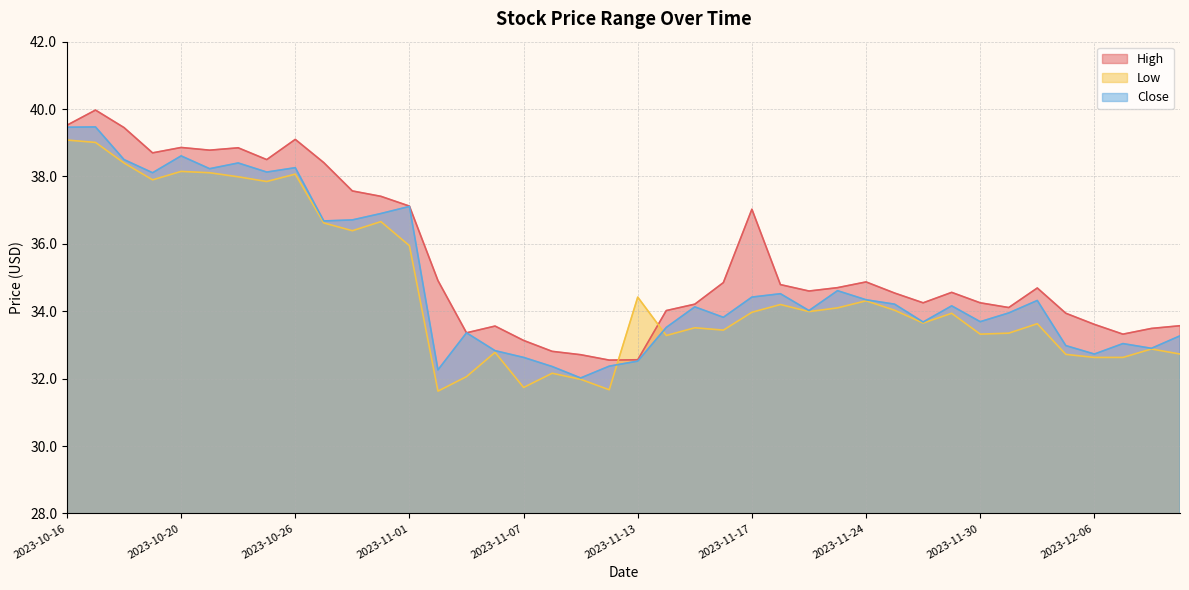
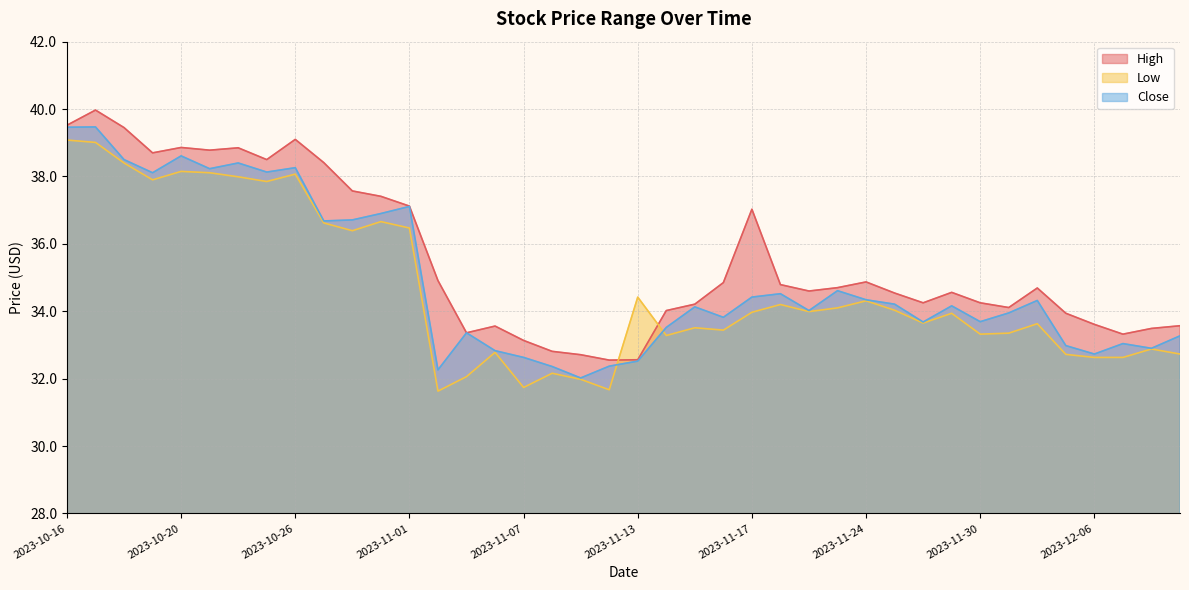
Low, 2023-11-01: 35.9 -> 36.5
